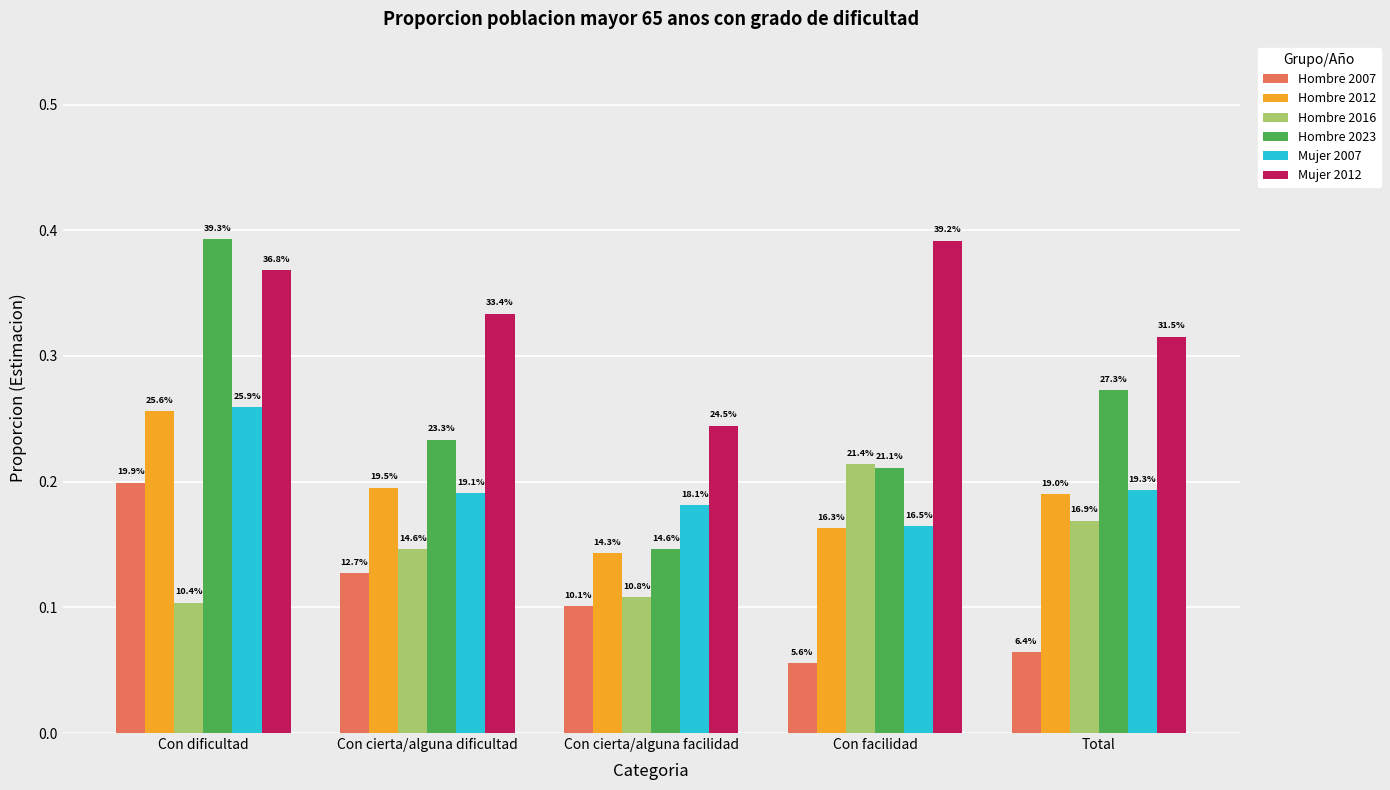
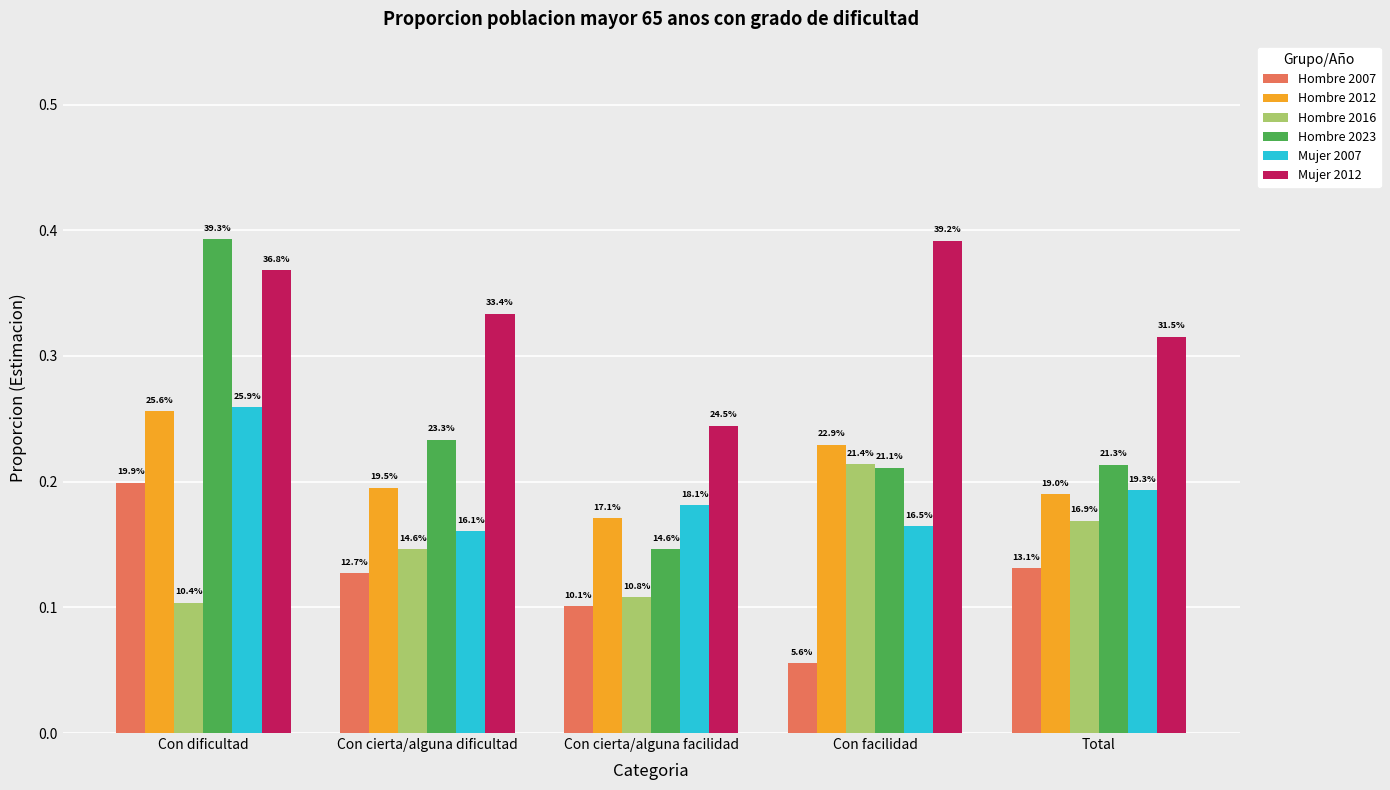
Mujer 2007, Con cierta/alguna dificultad: 19.1% -> 16.1%
Hombre 2012, Con cierta/alguna facilidad: 14.3% -> 17.1%
Hombre 2012, Con facilidad: 16.3% -> 22.9%
Hombre 2007, Total: 6.4% -> 13.1%
Hombre 2023, Total: 27.3% -> 21.3%
